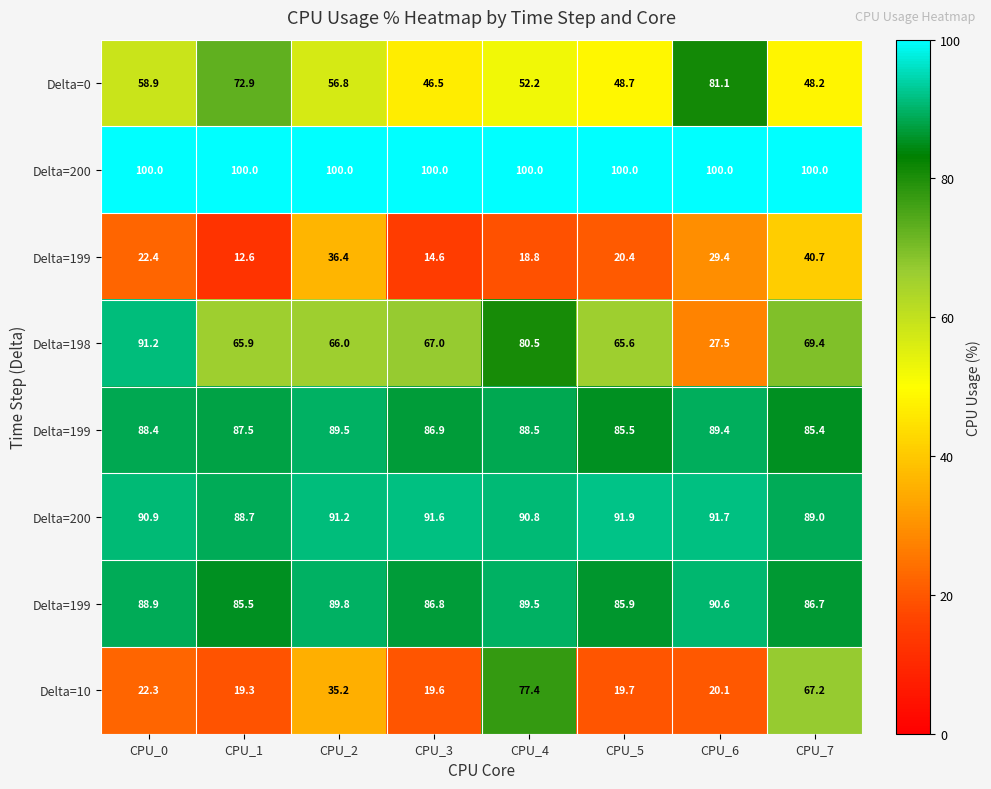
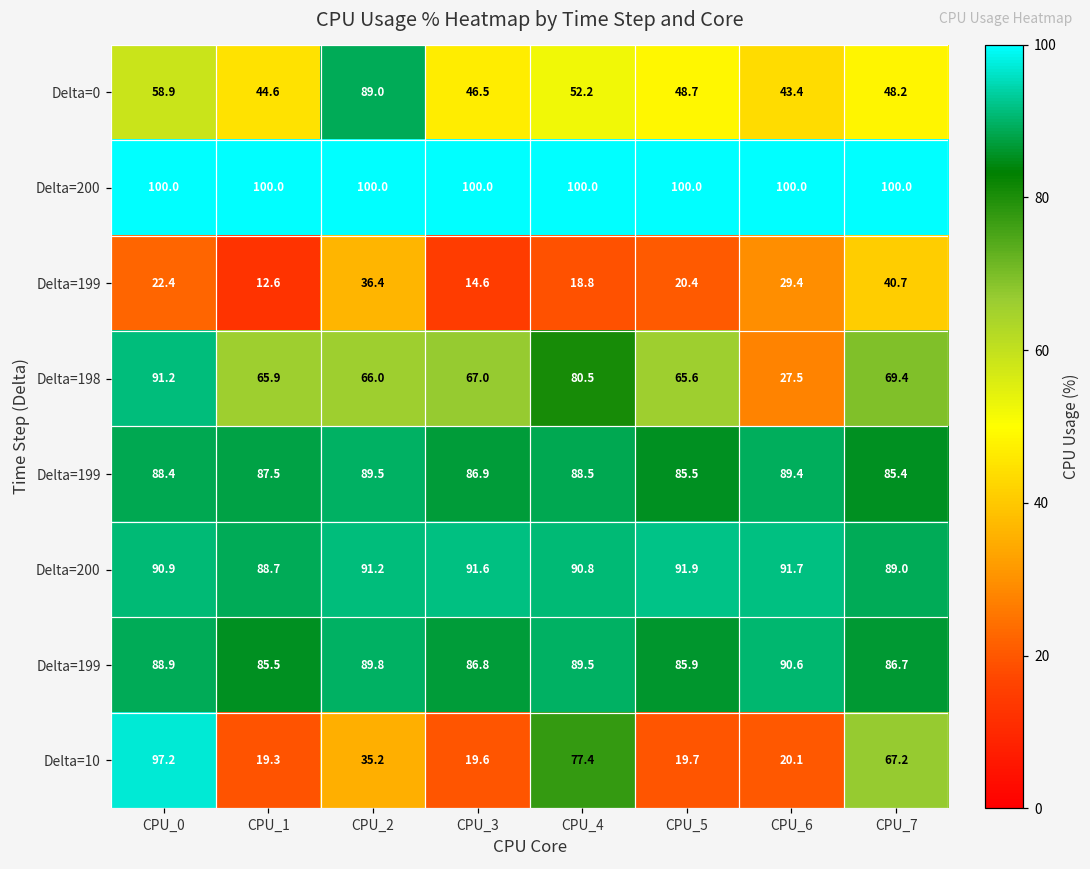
Delta=0, CPU_1: 72.9 -> 44.6
Delta=0, CPU_2: 56.8 -> 89.0
Delta=0, CPU_6: 81.1 -> 43.4
Delta=10, CPU_0: 22.3 -> 97.2
